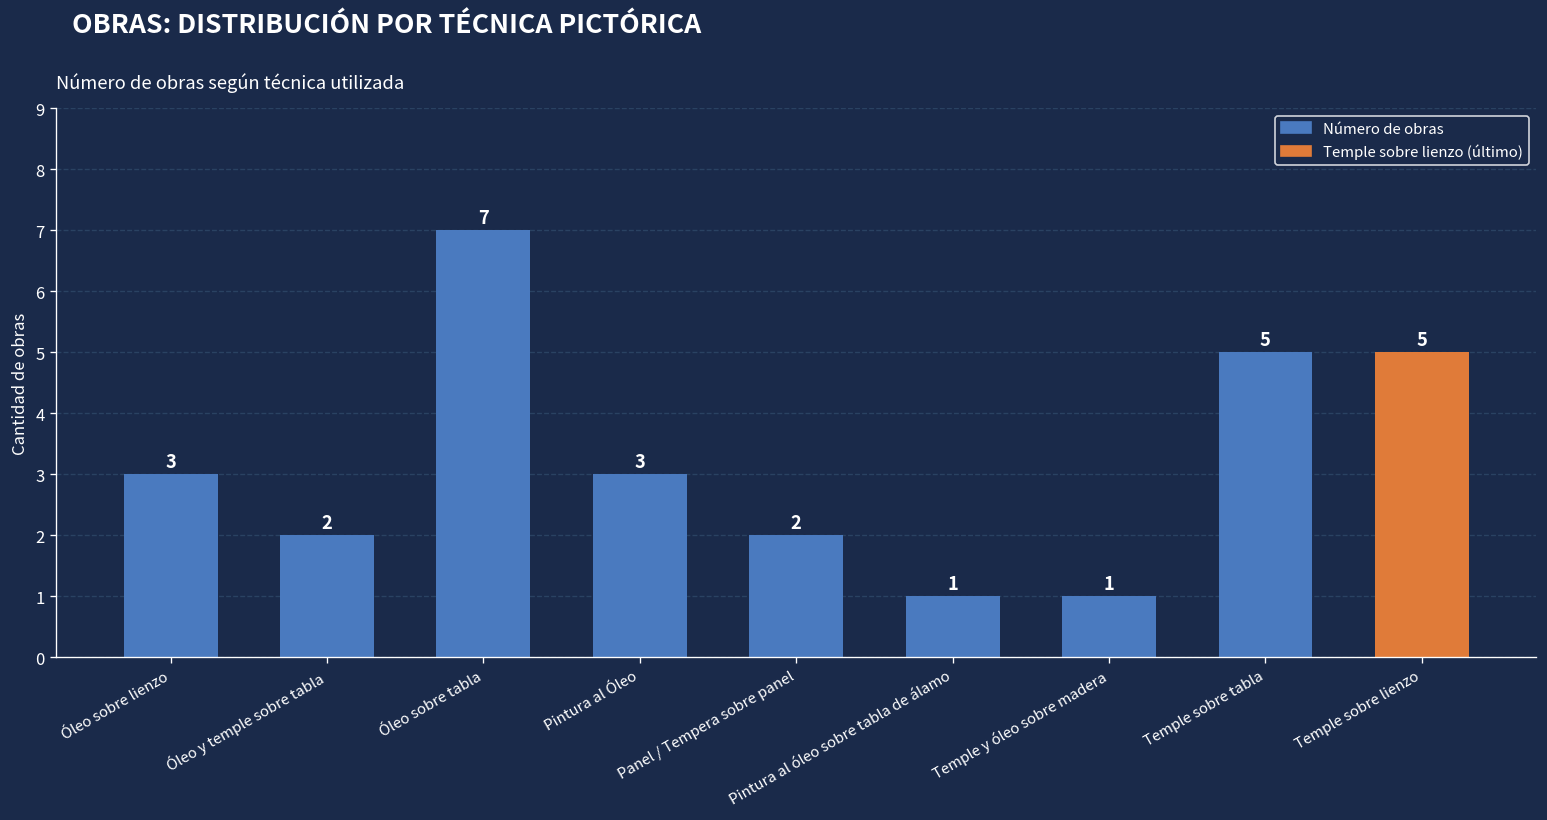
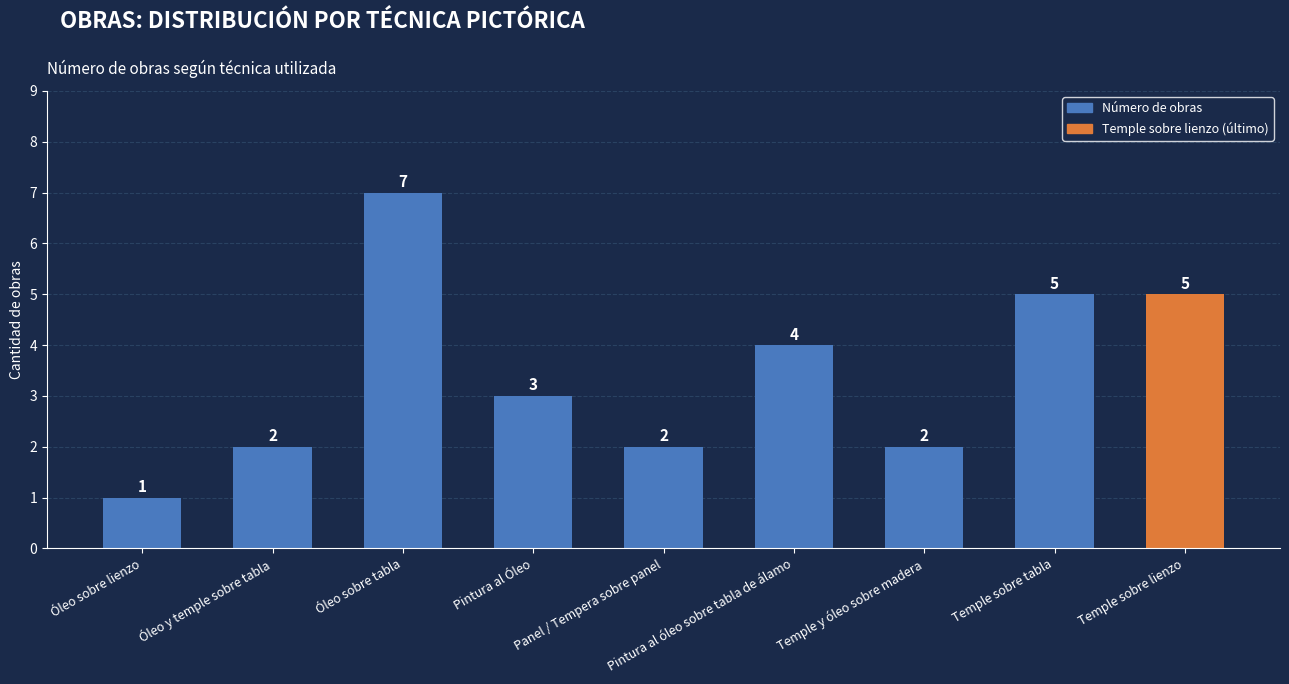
Óleo sobre lienzo: 3 -> 1
Pintura al óleo sobre tabla de álamo: 1 -> 4
Temple y óleo sobre madera: 1 -> 2
